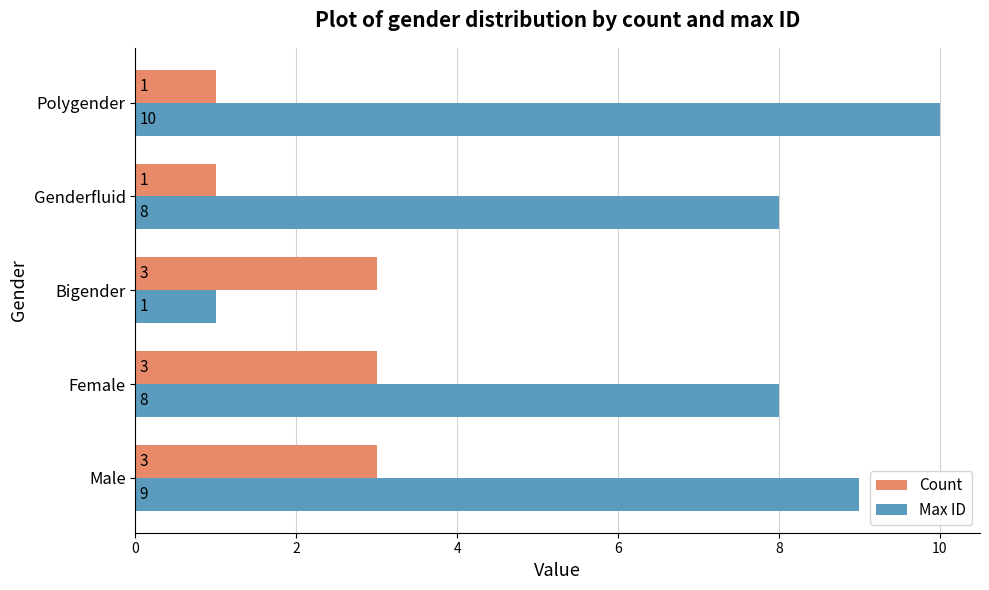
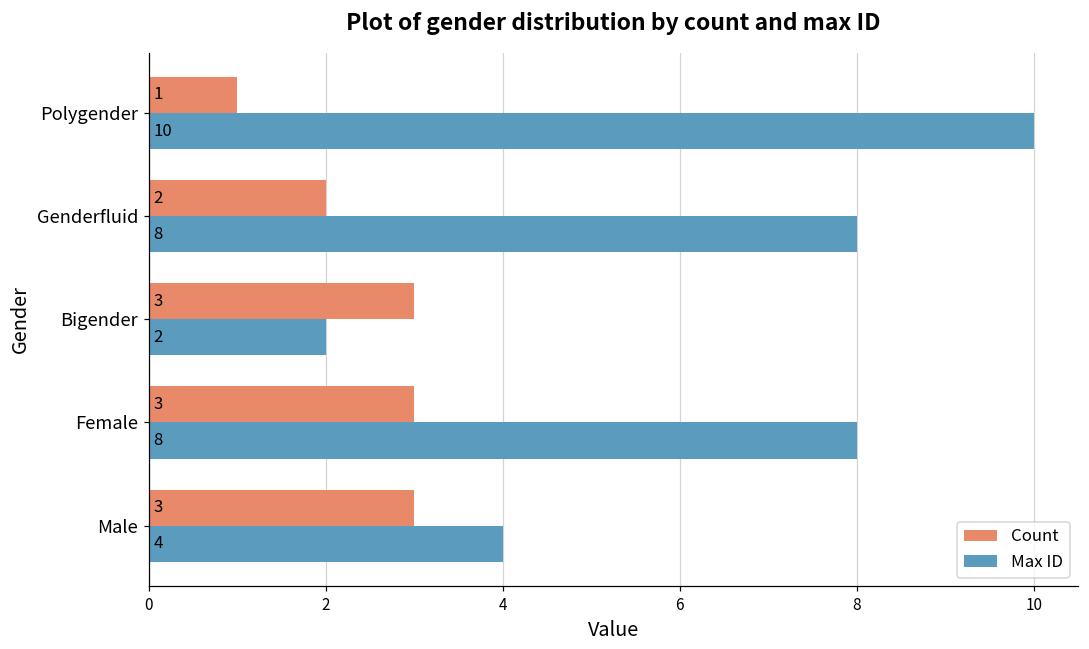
Count, Genderfluid: 1 -> 2
Max ID, Bigender: 1 -> 2
Max ID, Male: 9 -> 4
